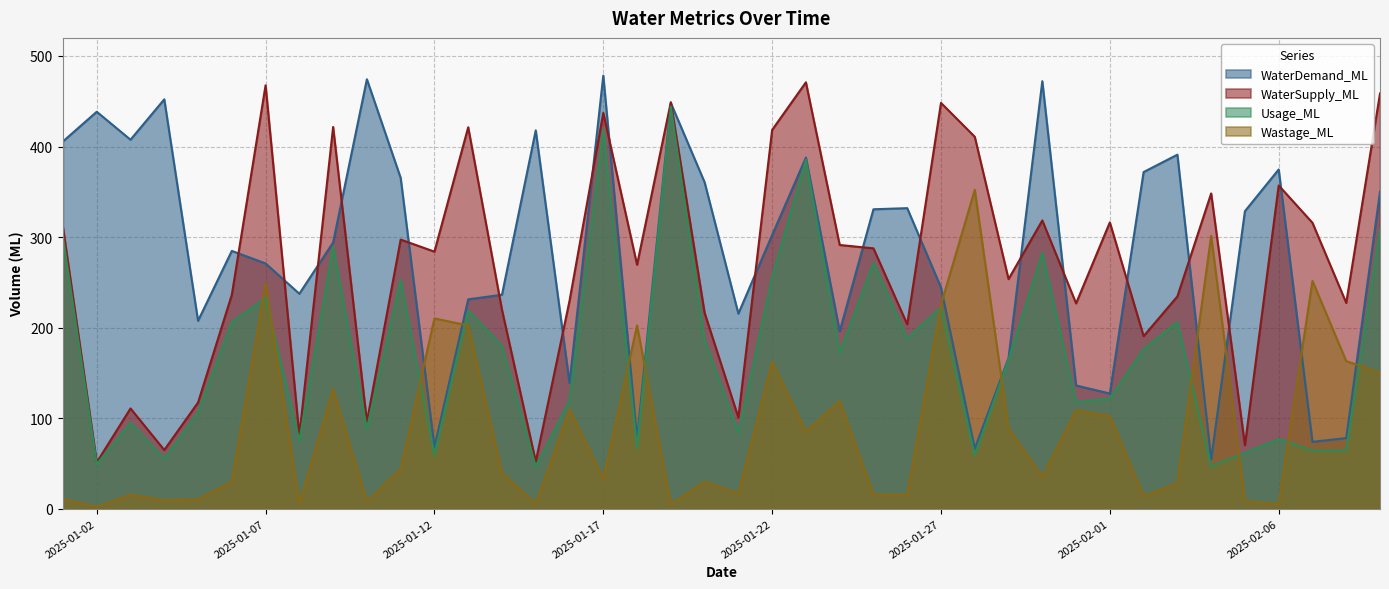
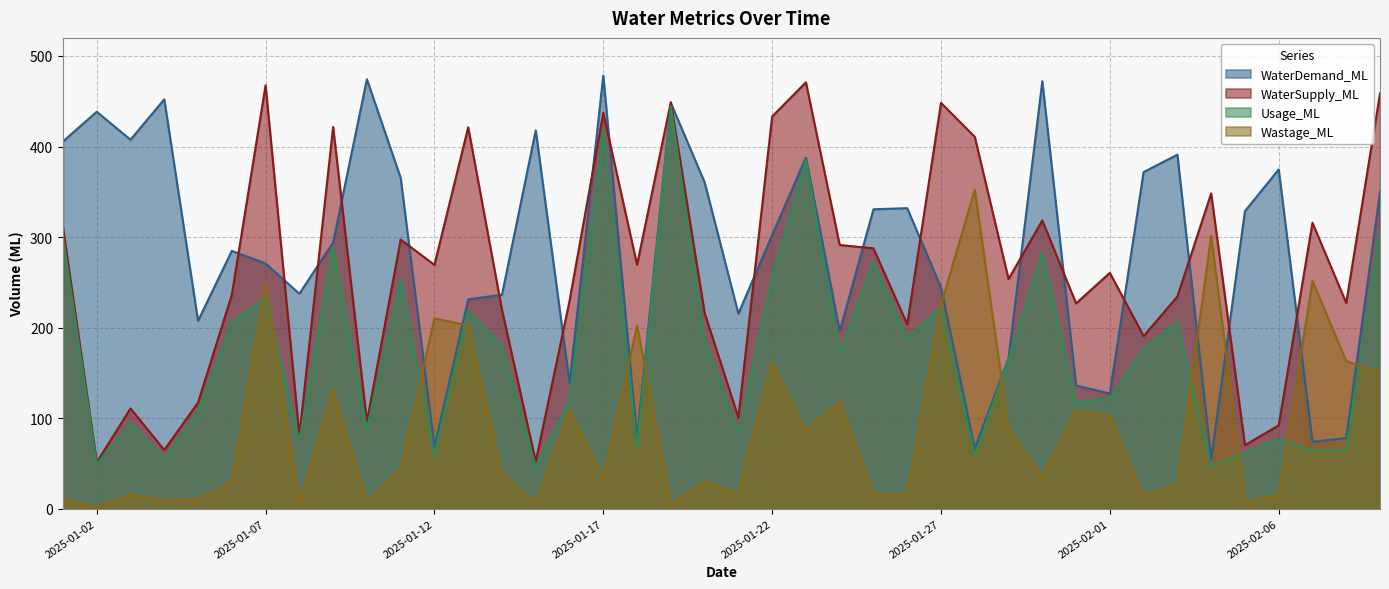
WaterSupply_ML, 2025-01-12: 280 -> 270
WaterSupply_ML, 2025-01-22: 420 -> 430
WaterSupply_ML, 2025-02-01: 320 -> 260
WaterSupply_ML, 2025-02-06: 360 -> 90
Wastage_ML, 2025-02-06: 5 -> 15
